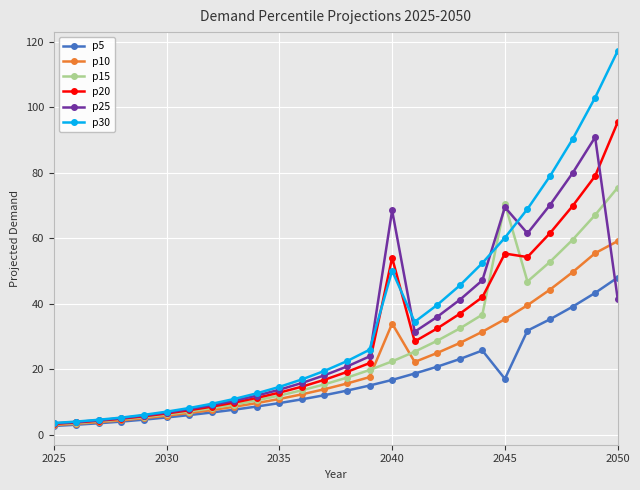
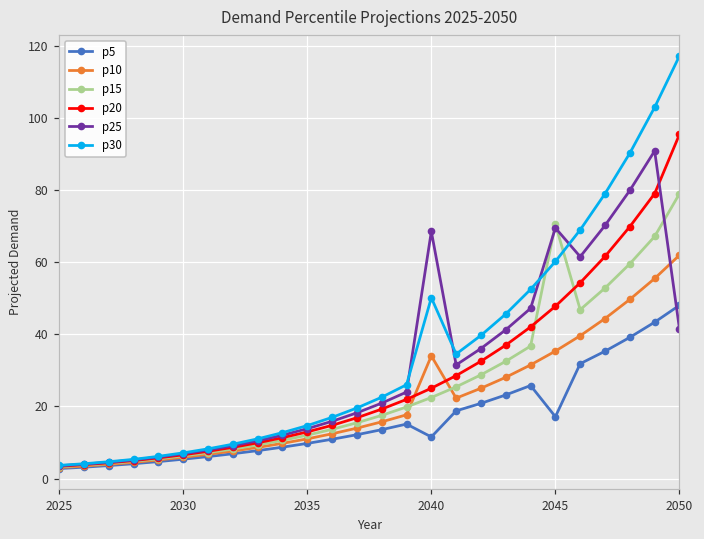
p5, 2040: 17 -> 12
p20, 2040: 54 -> 25
p20, 2045: 55 -> 48
p10, 2050: 59 -> 62
p15, 2050: 75 -> 79
